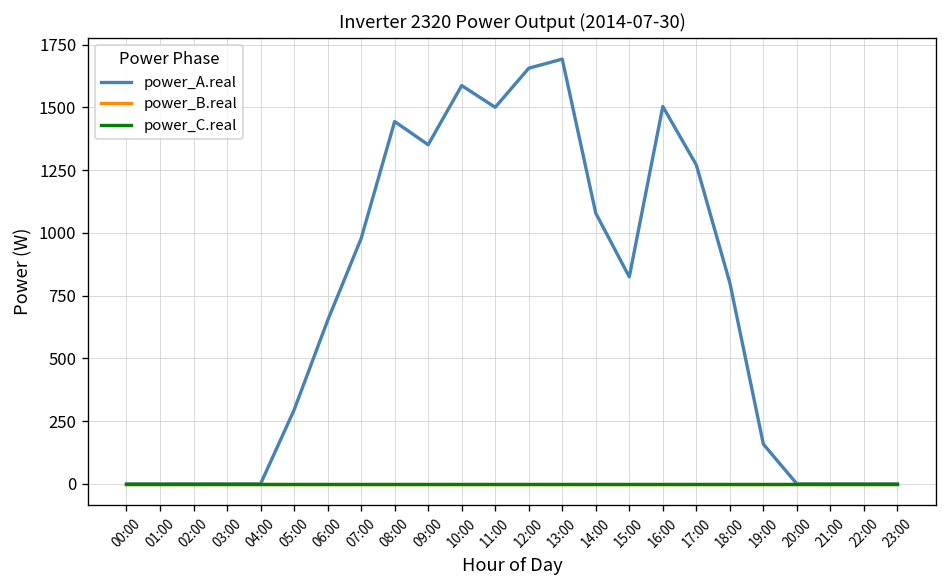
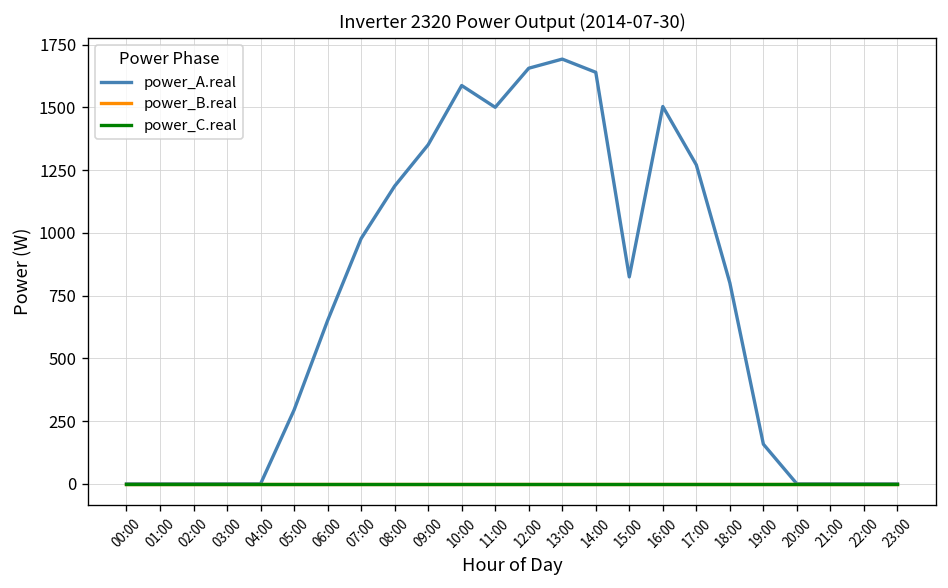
power_A.real, 08:00: 1440 -> 1190
power_A.real, 14:00: 1080 -> 1640
